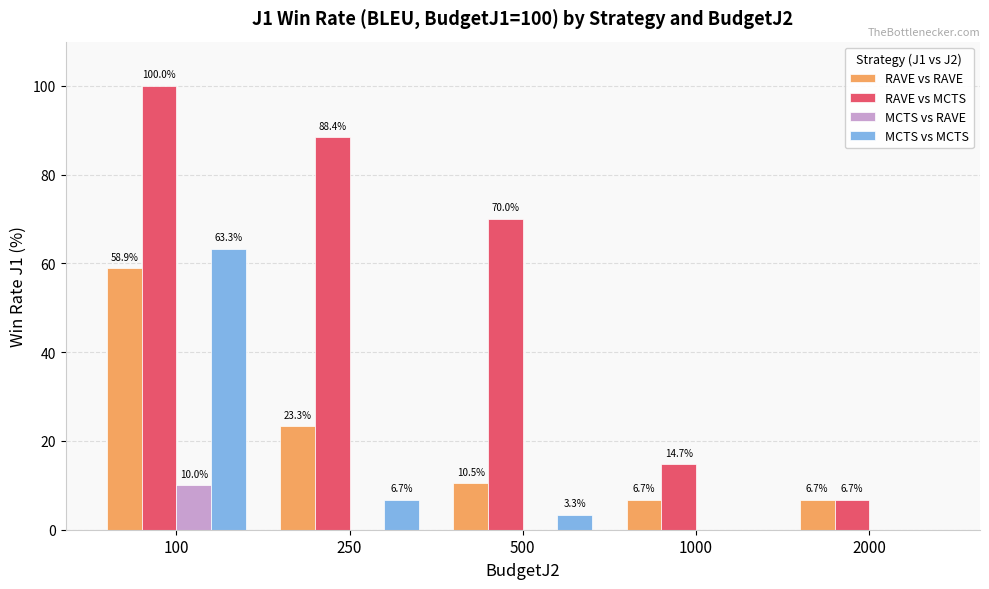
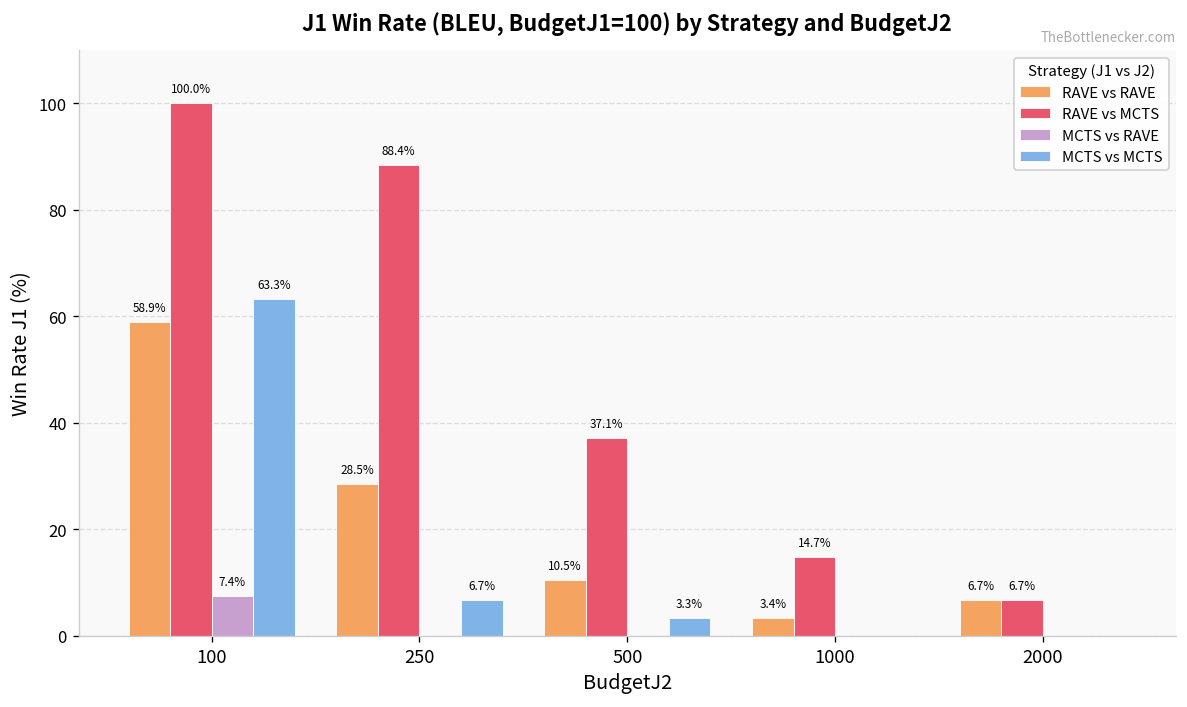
MCTS vs RAVE, 100: 10.0% -> 7.4%
RAVE vs RAVE, 250: 23.3% -> 28.5%
RAVE vs MCTS, 500: 70.0% -> 37.1%
RAVE vs RAVE, 1000: 6.7% -> 3.4%
